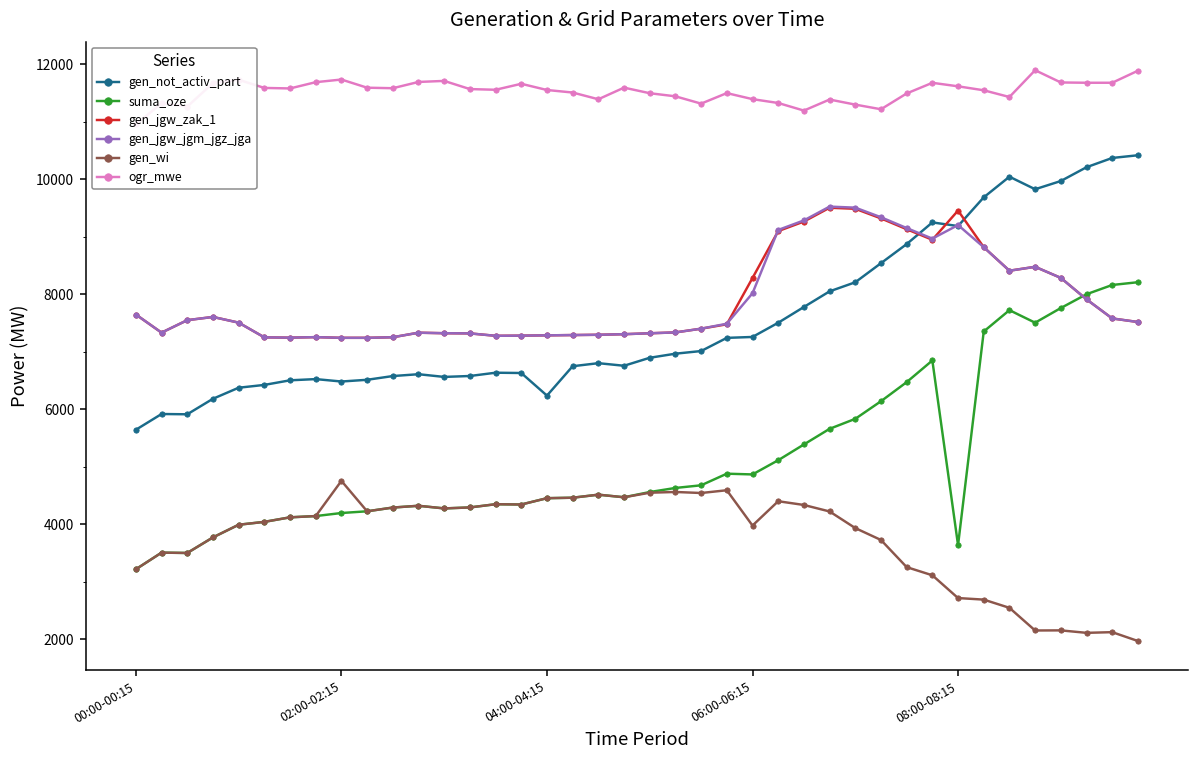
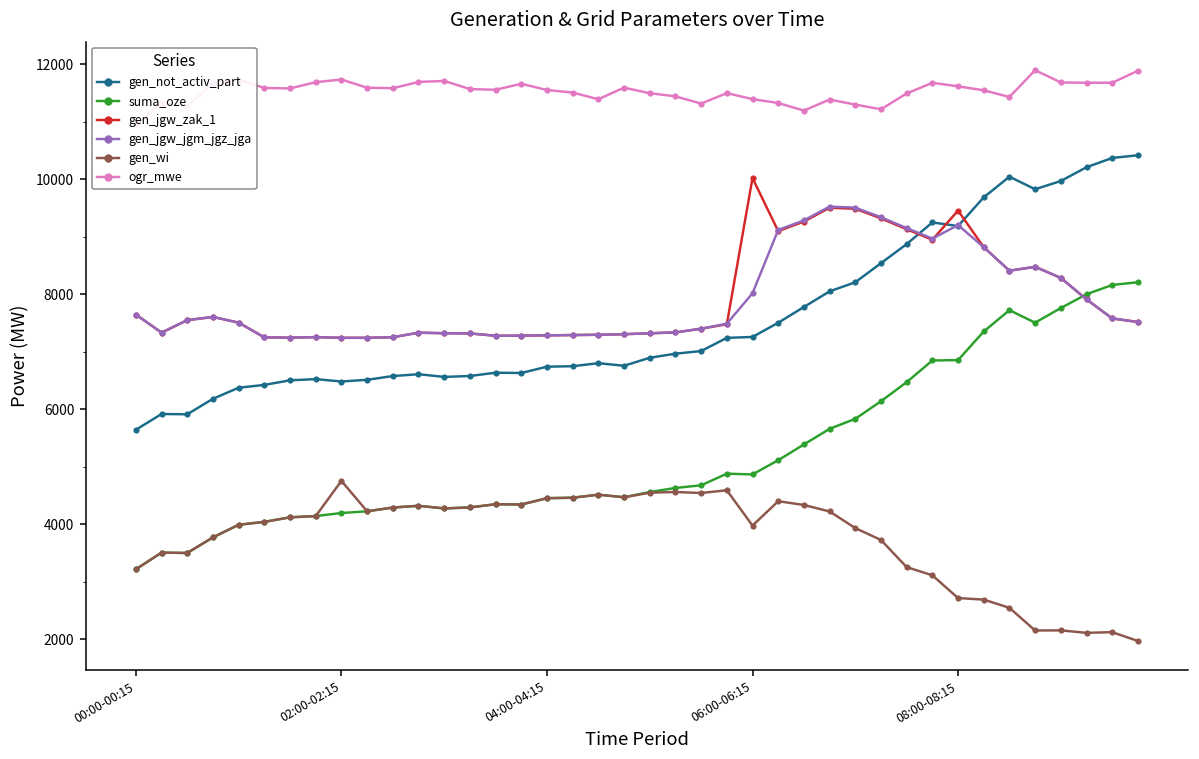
gen_not_activ_part, 04:00-04:15: 6200 -> 6700
gen_jgw_zak_1, 06:00-06:15: 8300 -> 10000
suma_oze, 08:00-08:15: 3600 -> 6900
